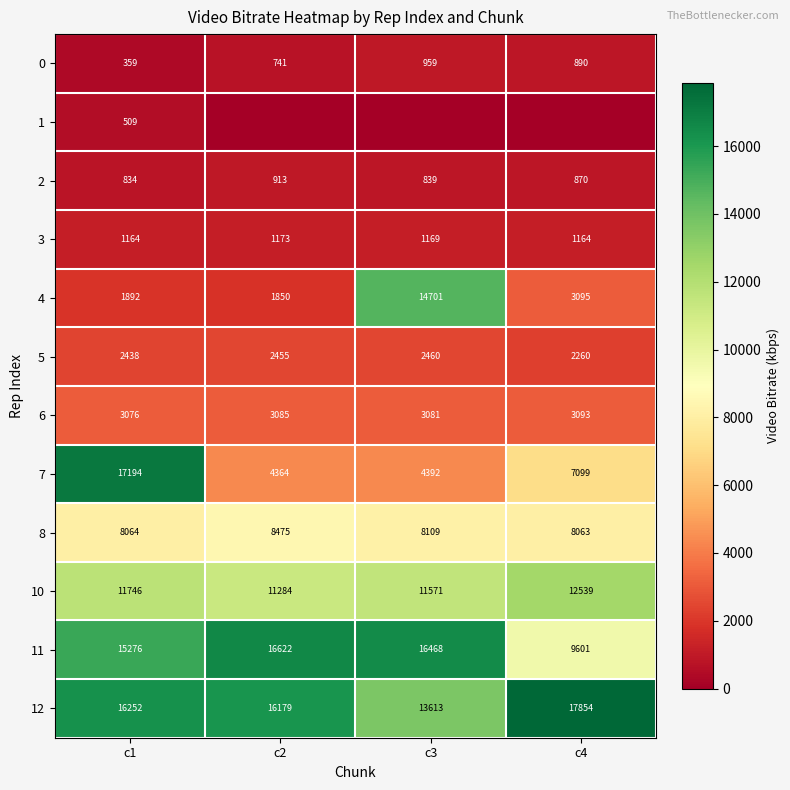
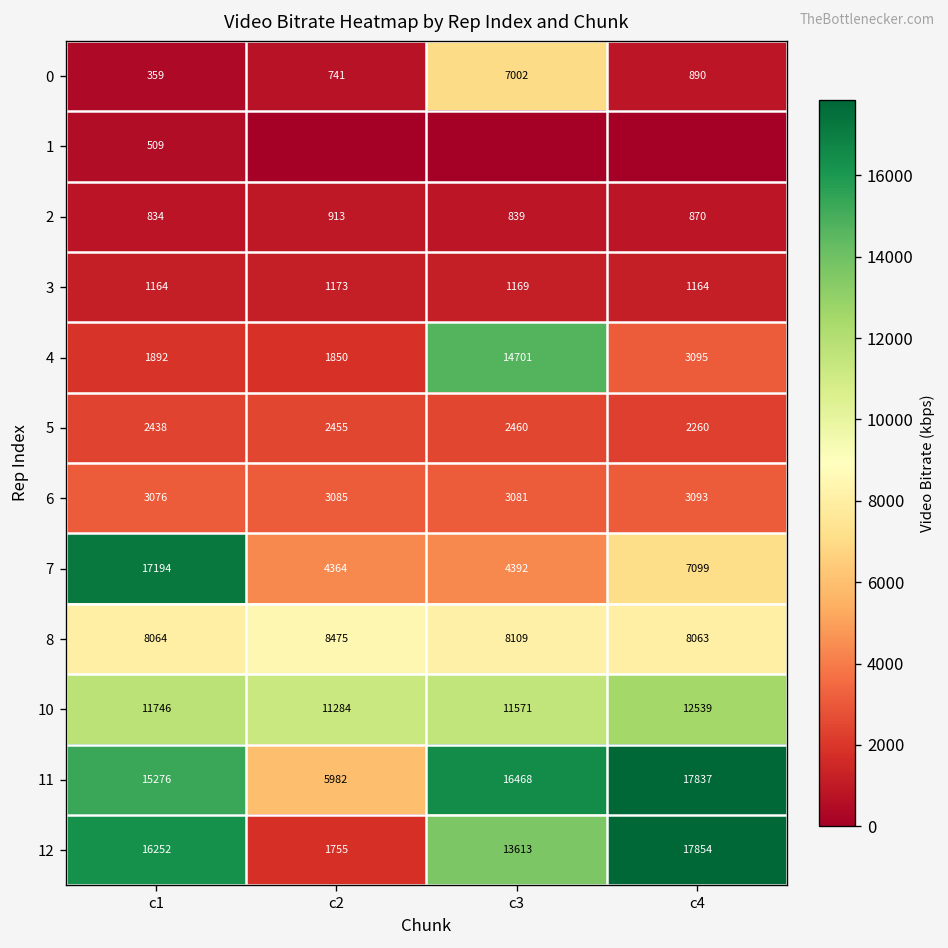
0, c3: 959 -> 7002
11, c2: 16622 -> 5982
11, c4: 9601 -> 17837
12, c2: 16179 -> 1755
